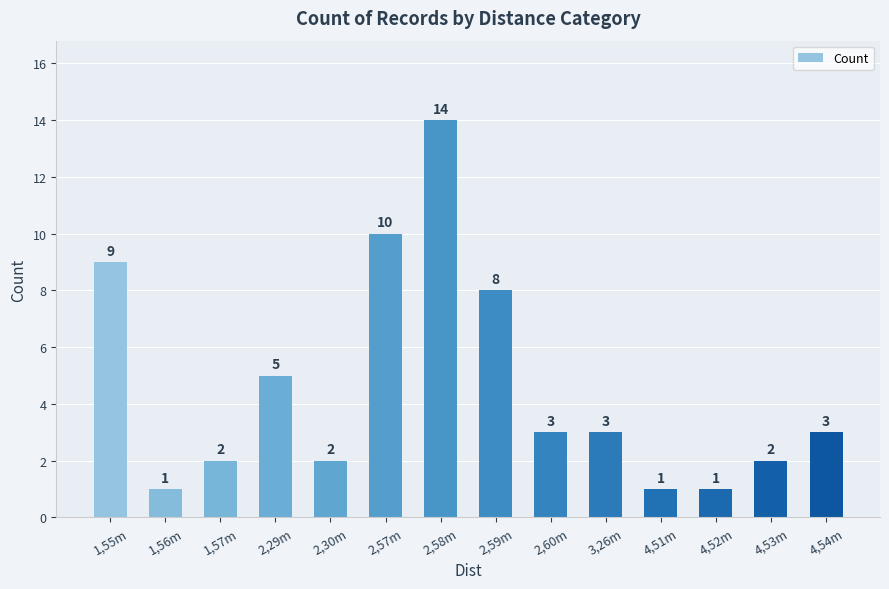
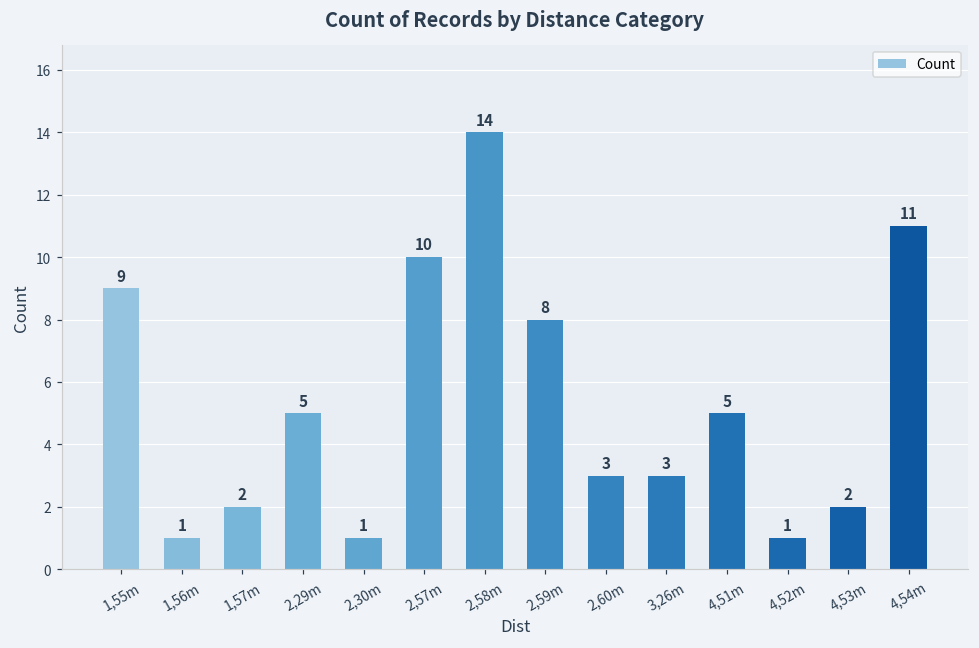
2,30m: 2 -> 1
4,51m: 1 -> 5
4,54m: 3 -> 11
